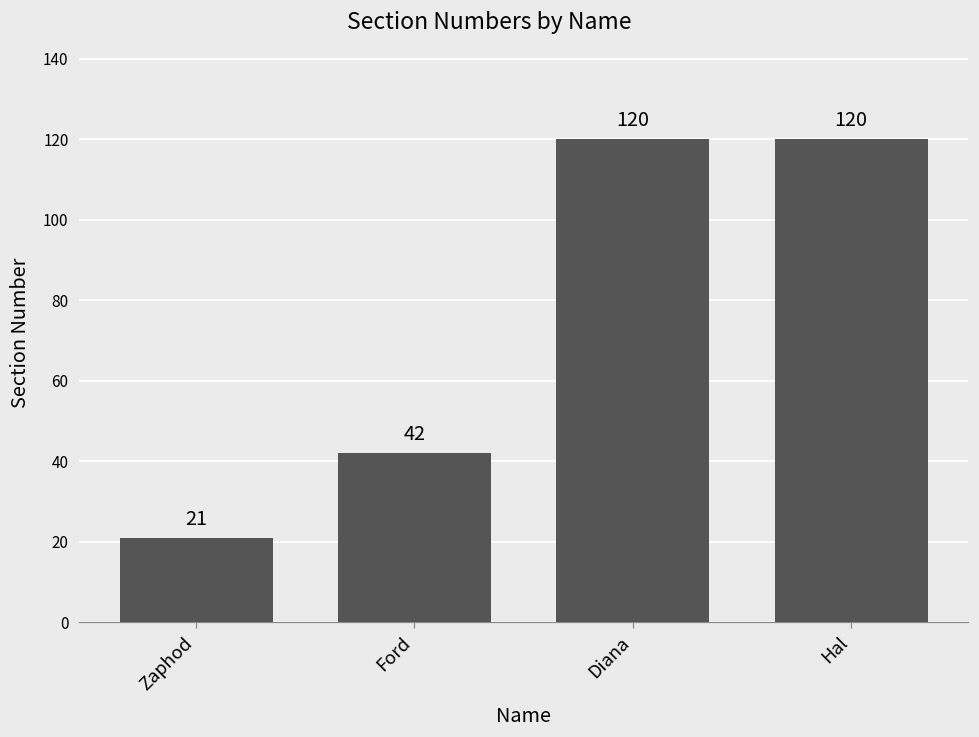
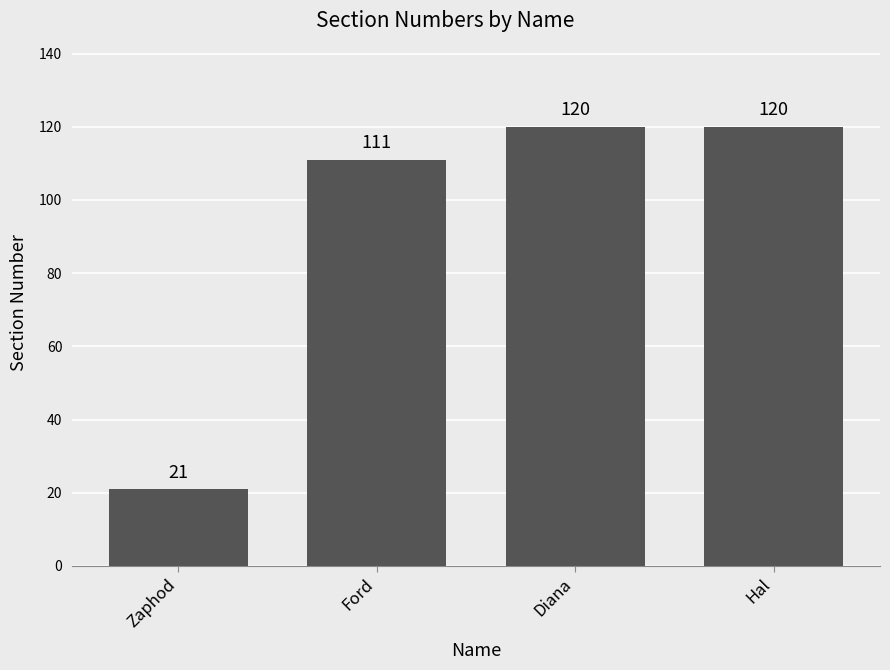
Ford: 42 -> 111
